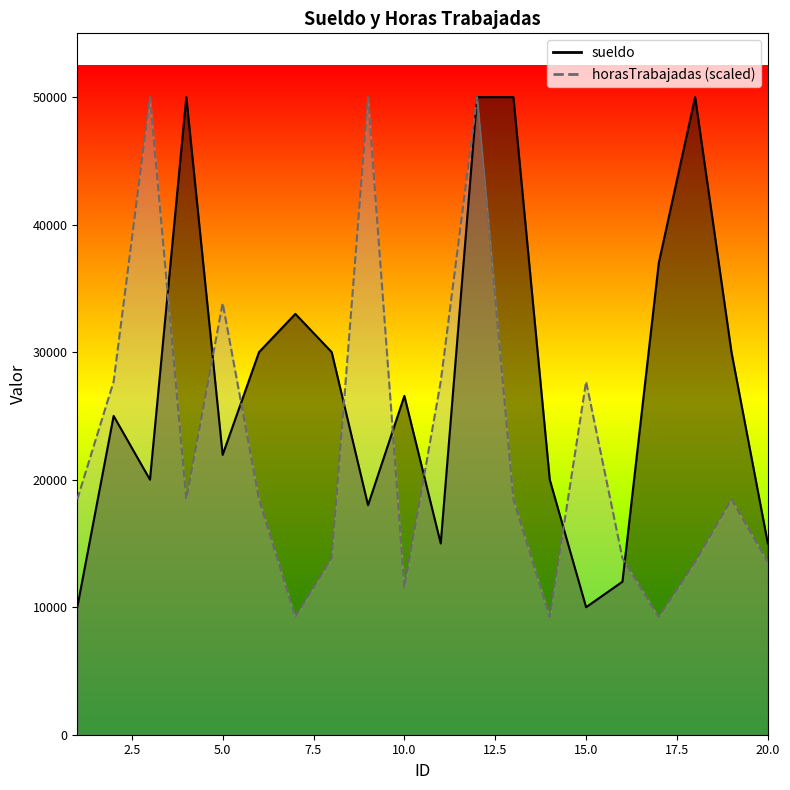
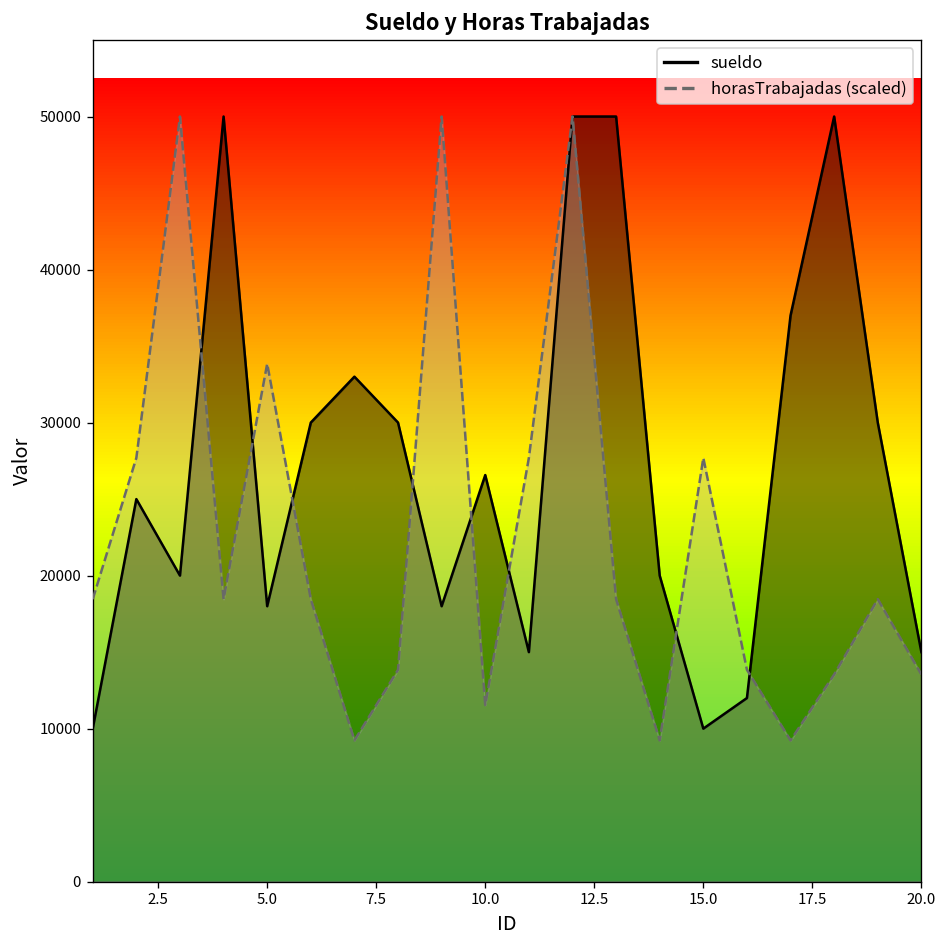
sueldo, 5.0: 21900 -> 18000
